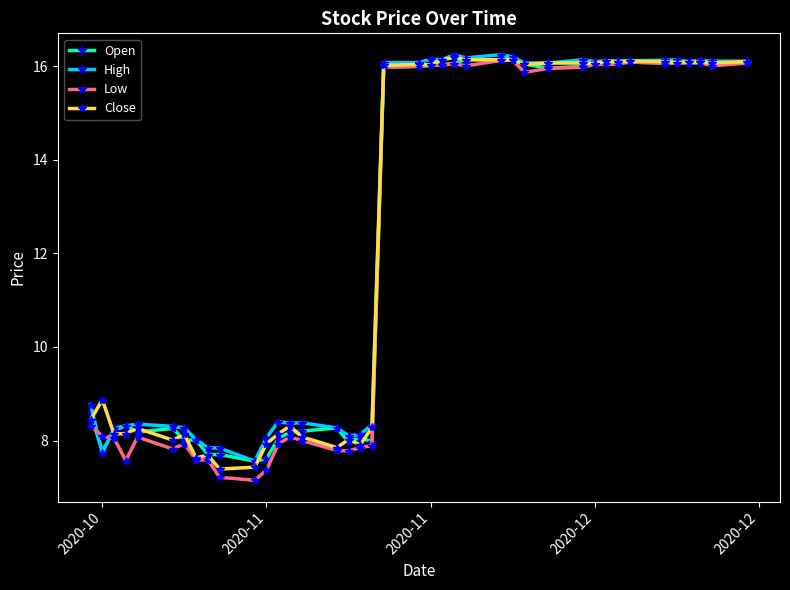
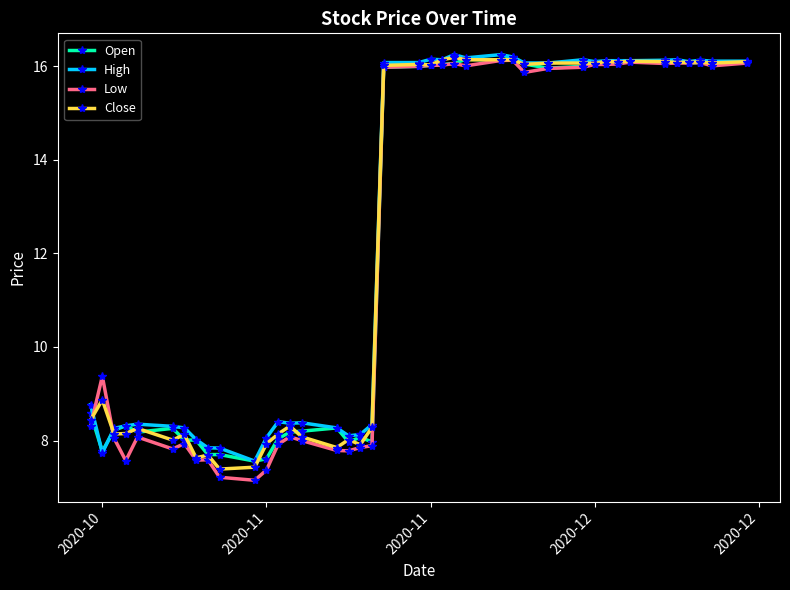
Low, 2020-10: 8.1 -> 9.4
